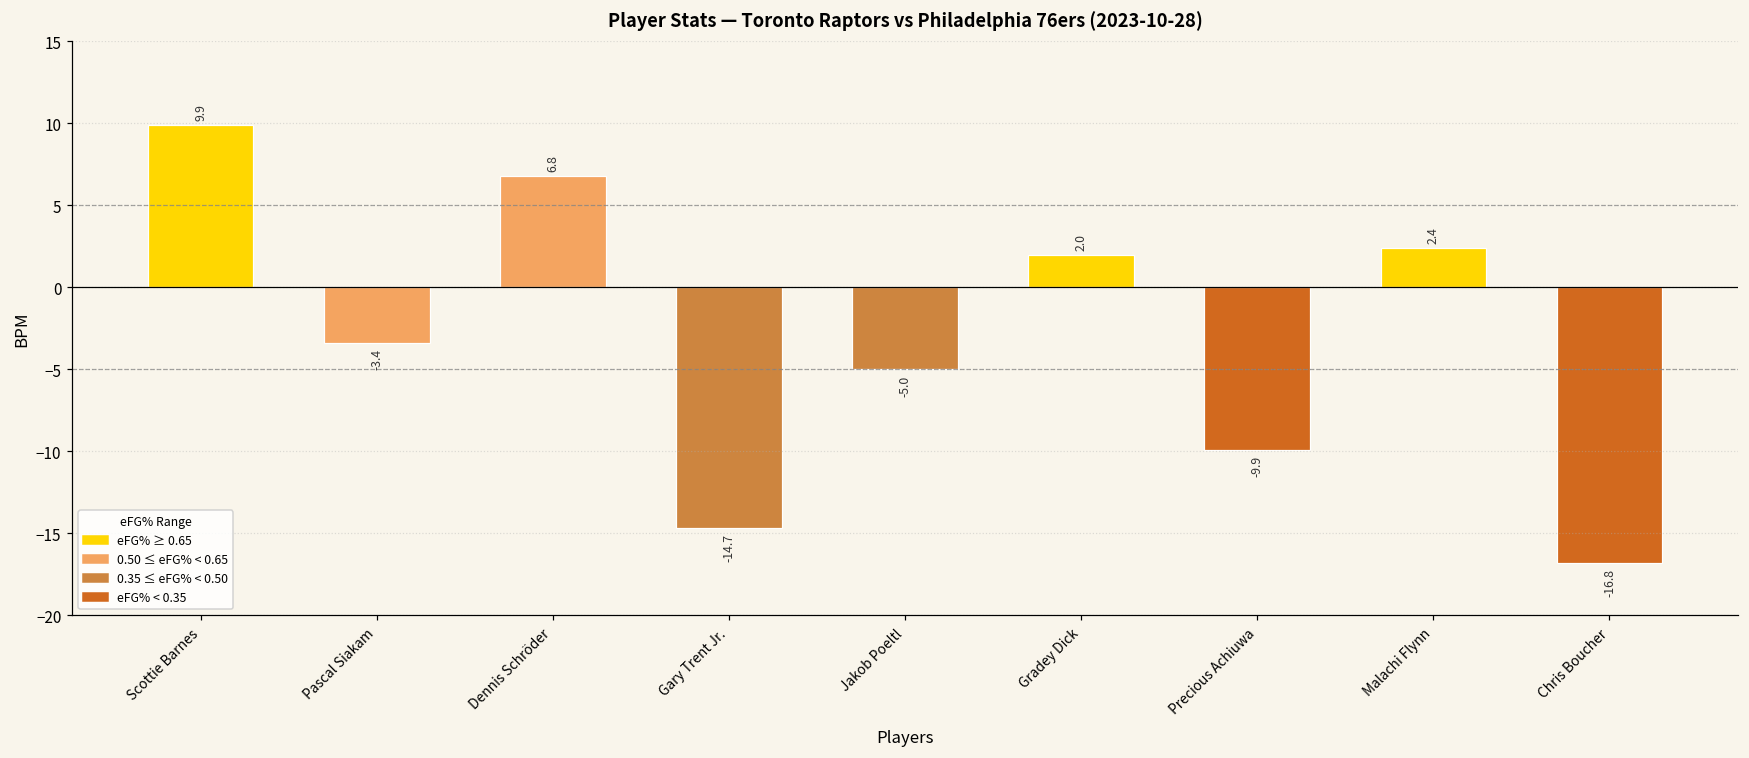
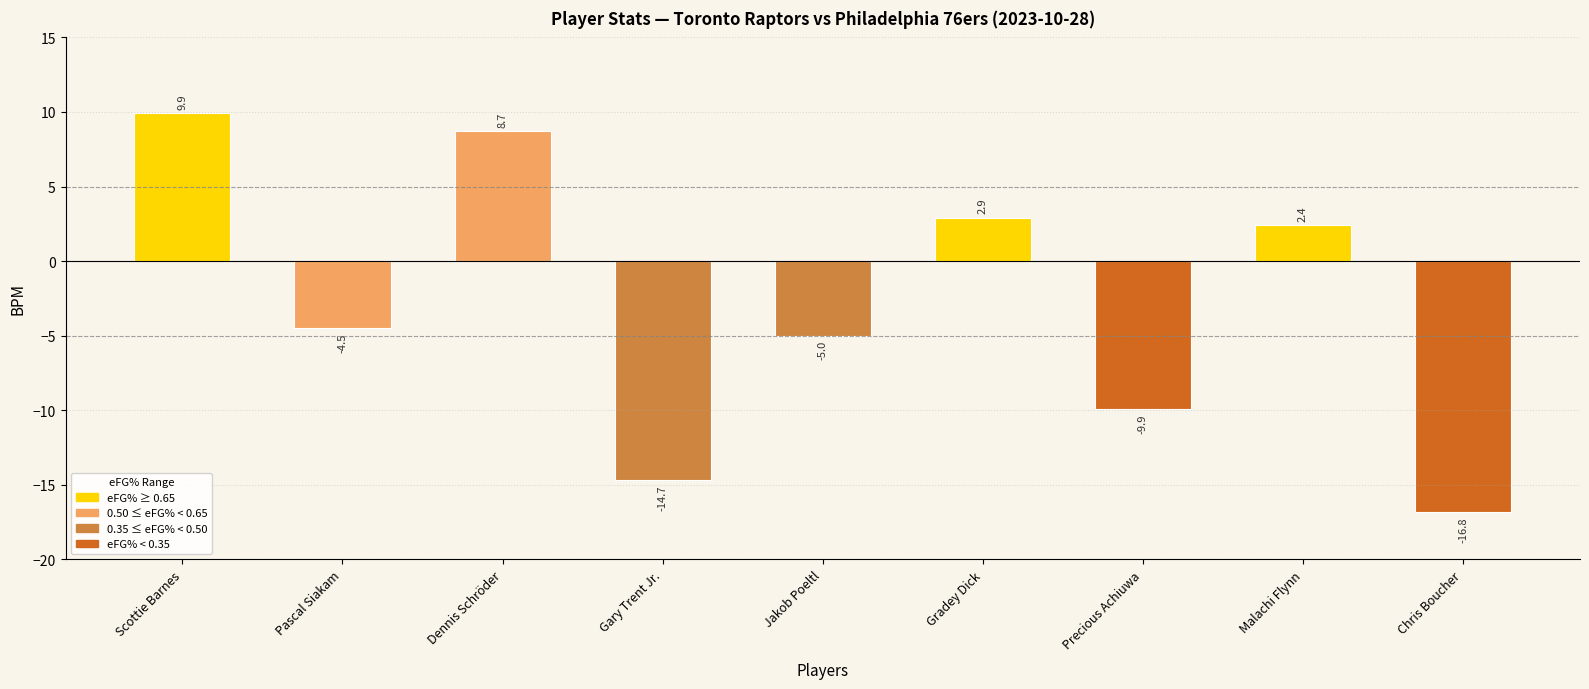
Pascal Siakam: -3.4 -> -4.5
Dennis Schröder: 6.8 -> 8.7
Gradey Dick: 2.0 -> 2.9
